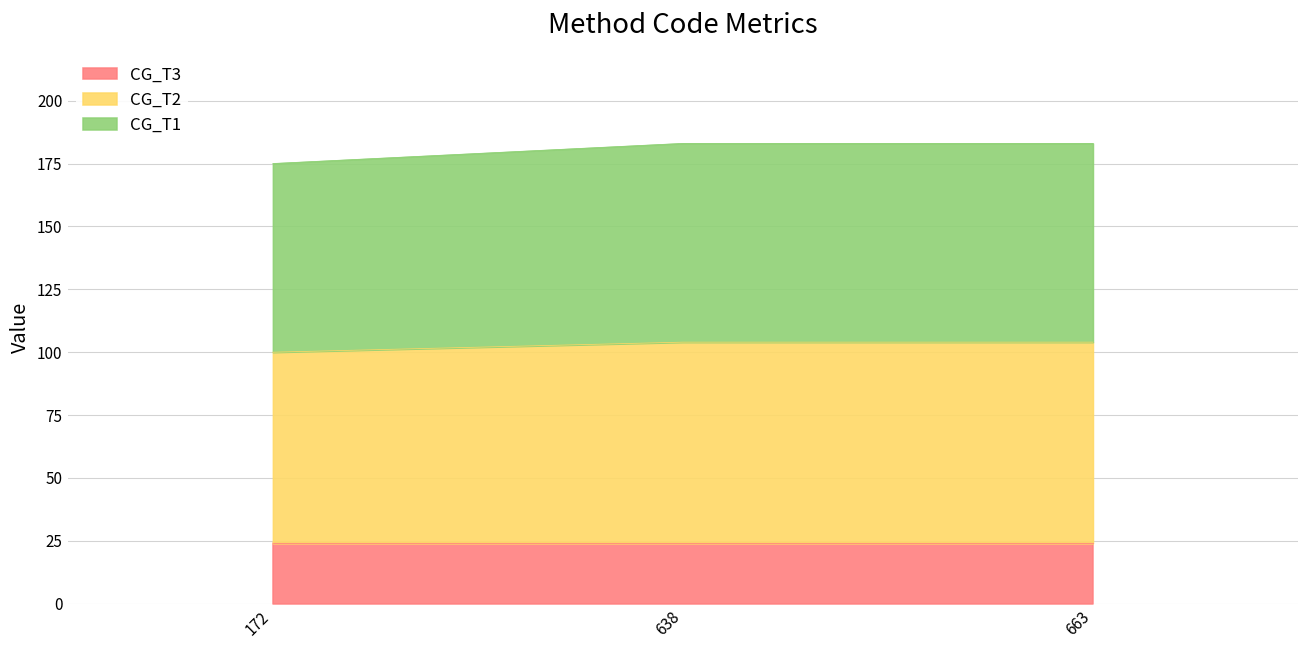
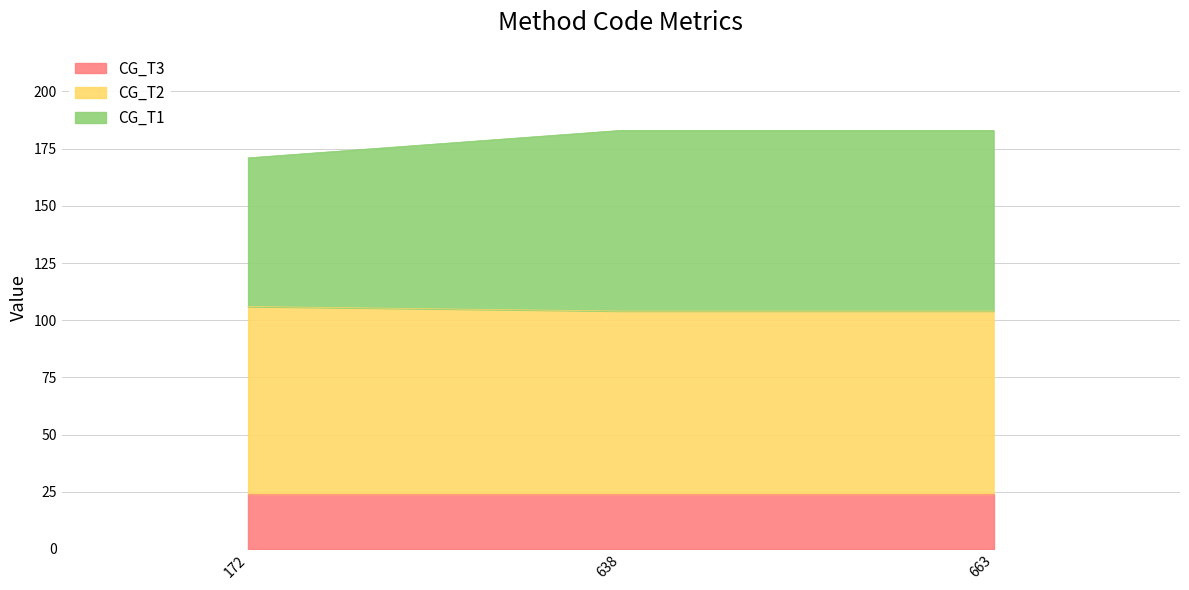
CG_T2, 172: 76 -> 82
CG_T1, 172: 75 -> 65
